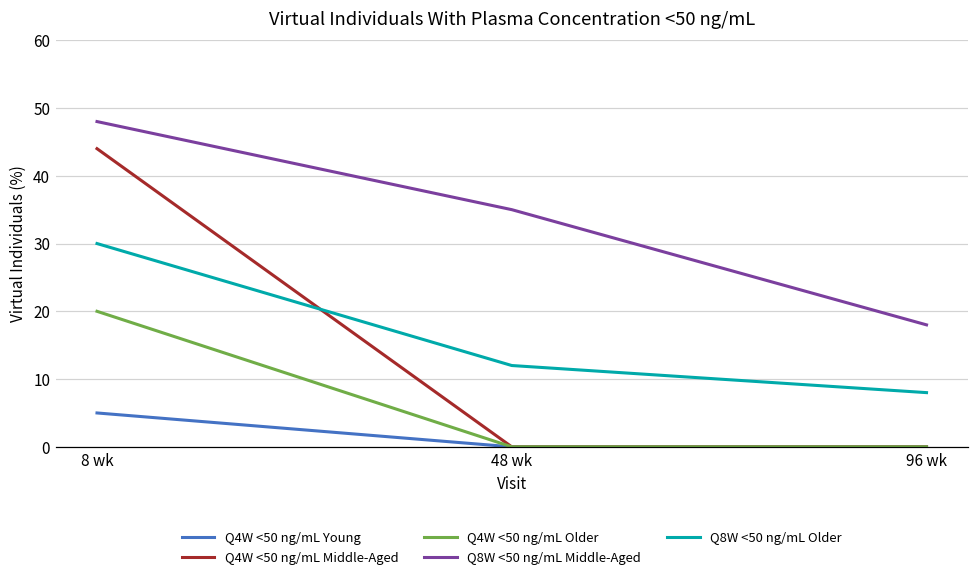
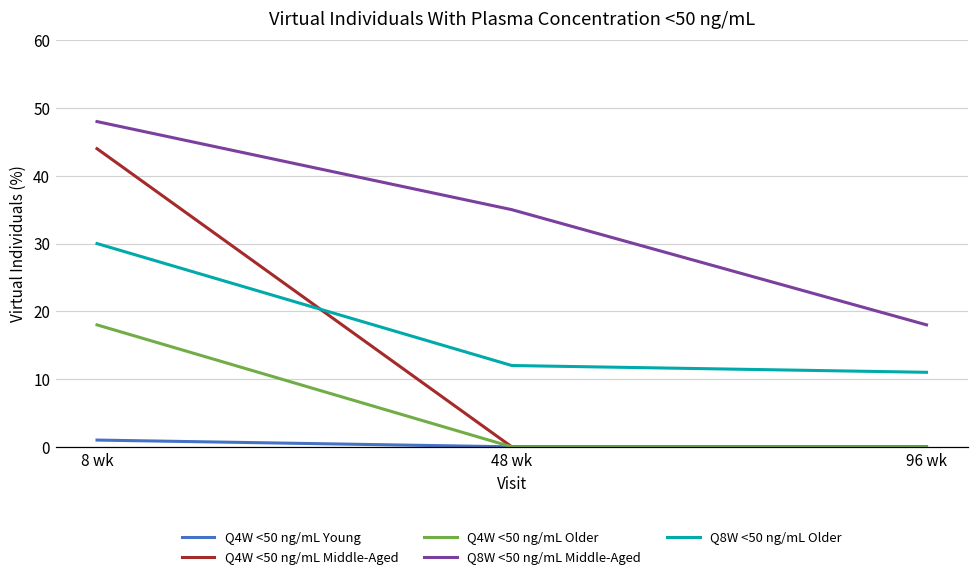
Q4W <50 ng/mL Young, 8 wk: 5 -> 1
Q4W <50 ng/mL Older, 8 wk: 20 -> 18
Q8W <50 ng/mL Older, 96 wk: 8 -> 11
